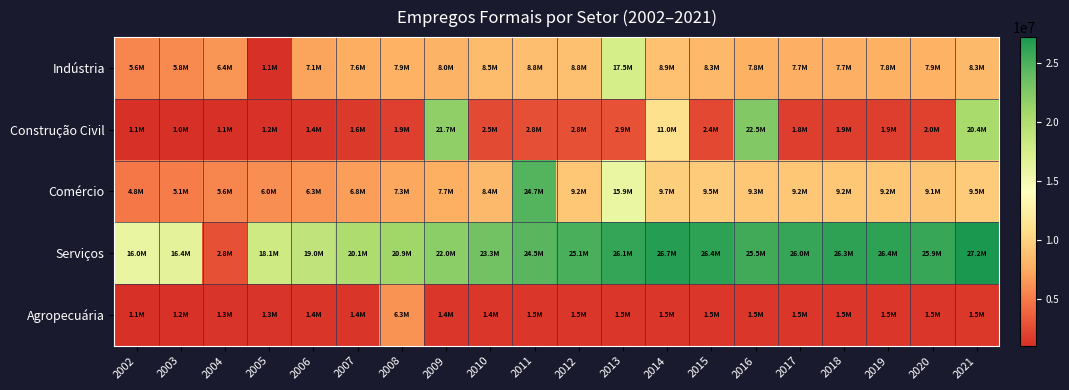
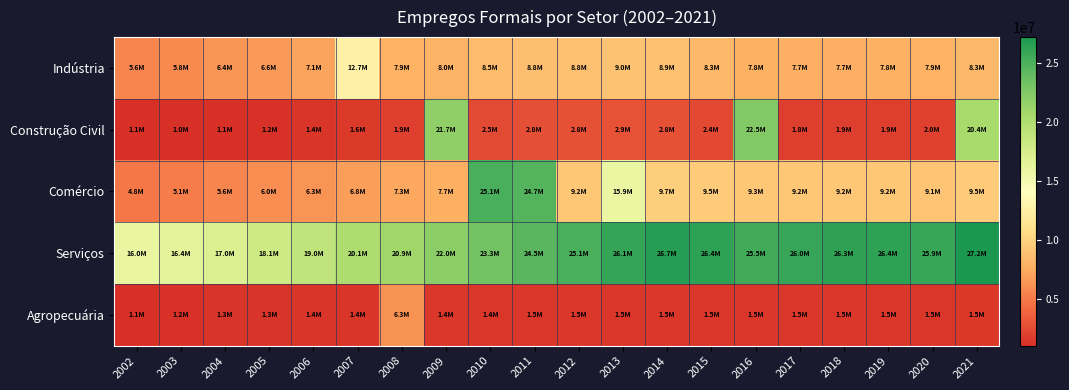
Indústria, 2005: 1.1M -> 6.6M
Indústria, 2007: 7.6M -> 12.7M
Indústria, 2013: 17.5M -> 9.0M
Construção Civil, 2014: 11.0M -> 2.8M
Comércio, 2010: 8.4M -> 25.1M
Serviços, 2004: 2.8M -> 17.0M
